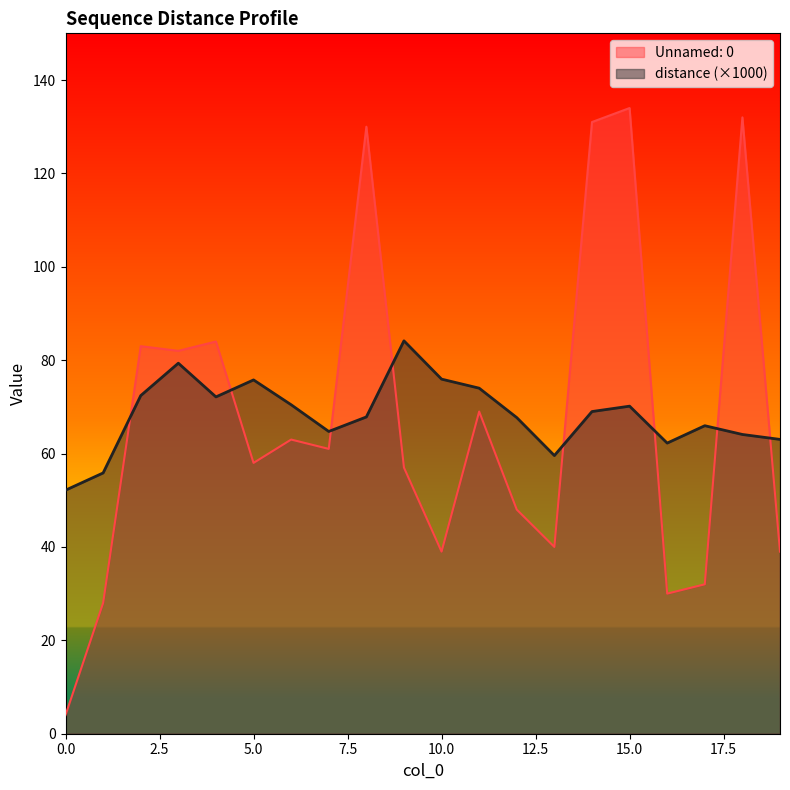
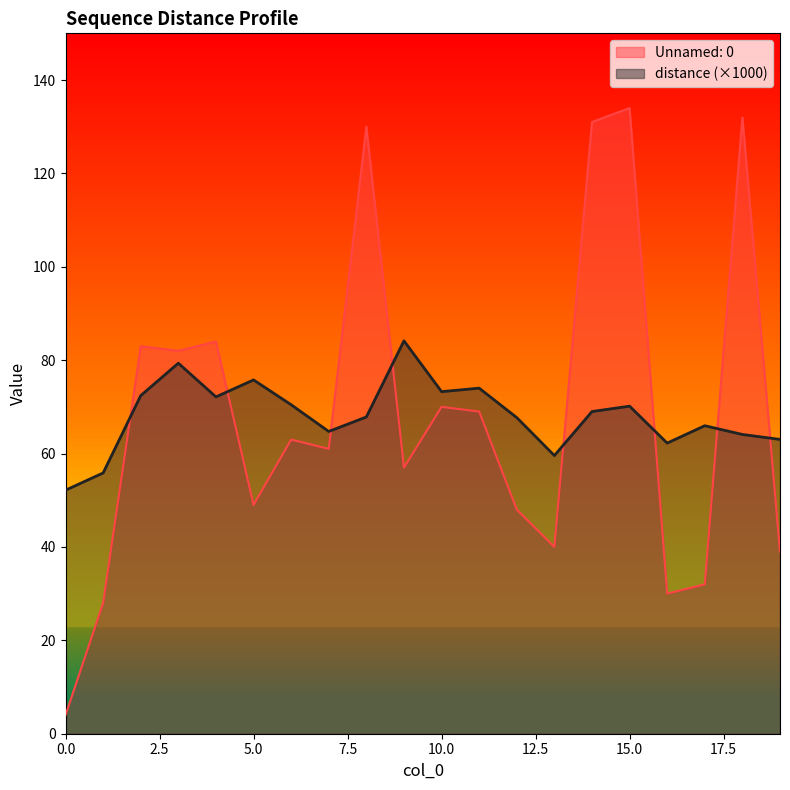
Unnamed: 0, 5.0: 58 -> 49
Unnamed: 0, 10.0: 39 -> 70
distance (×1000), 10.0: 76 -> 73
